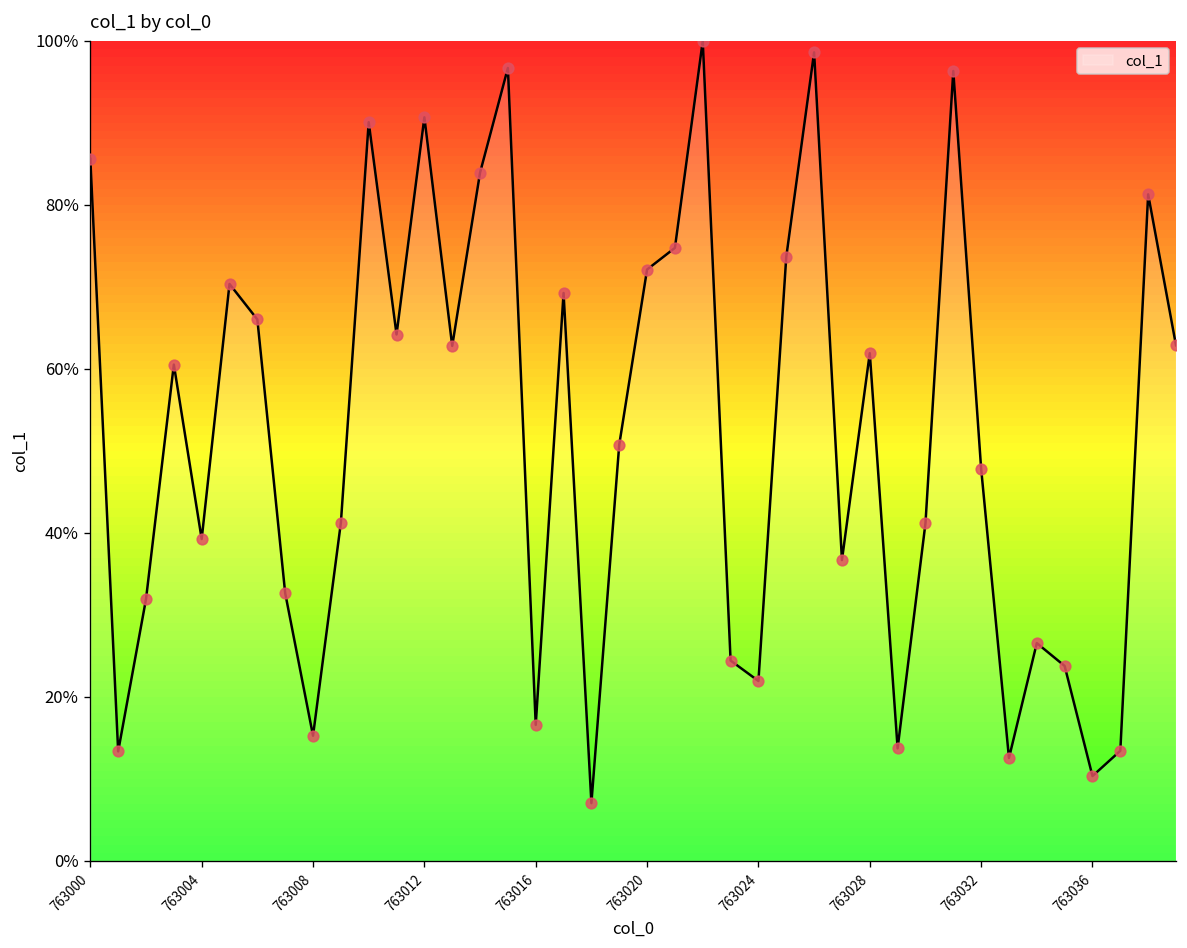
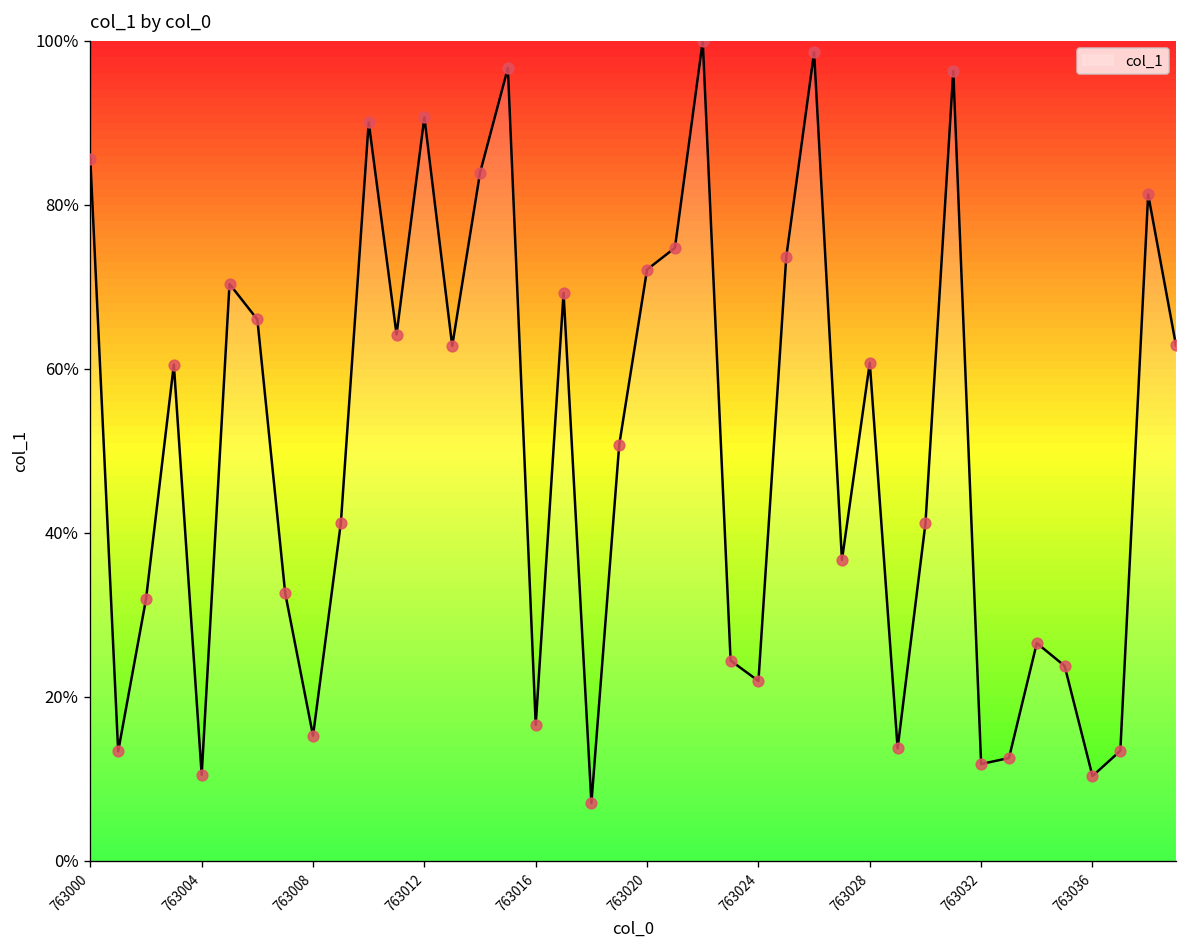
763004: 39% -> 10%
763028: 62% -> 61%
763032: 48% -> 12%
